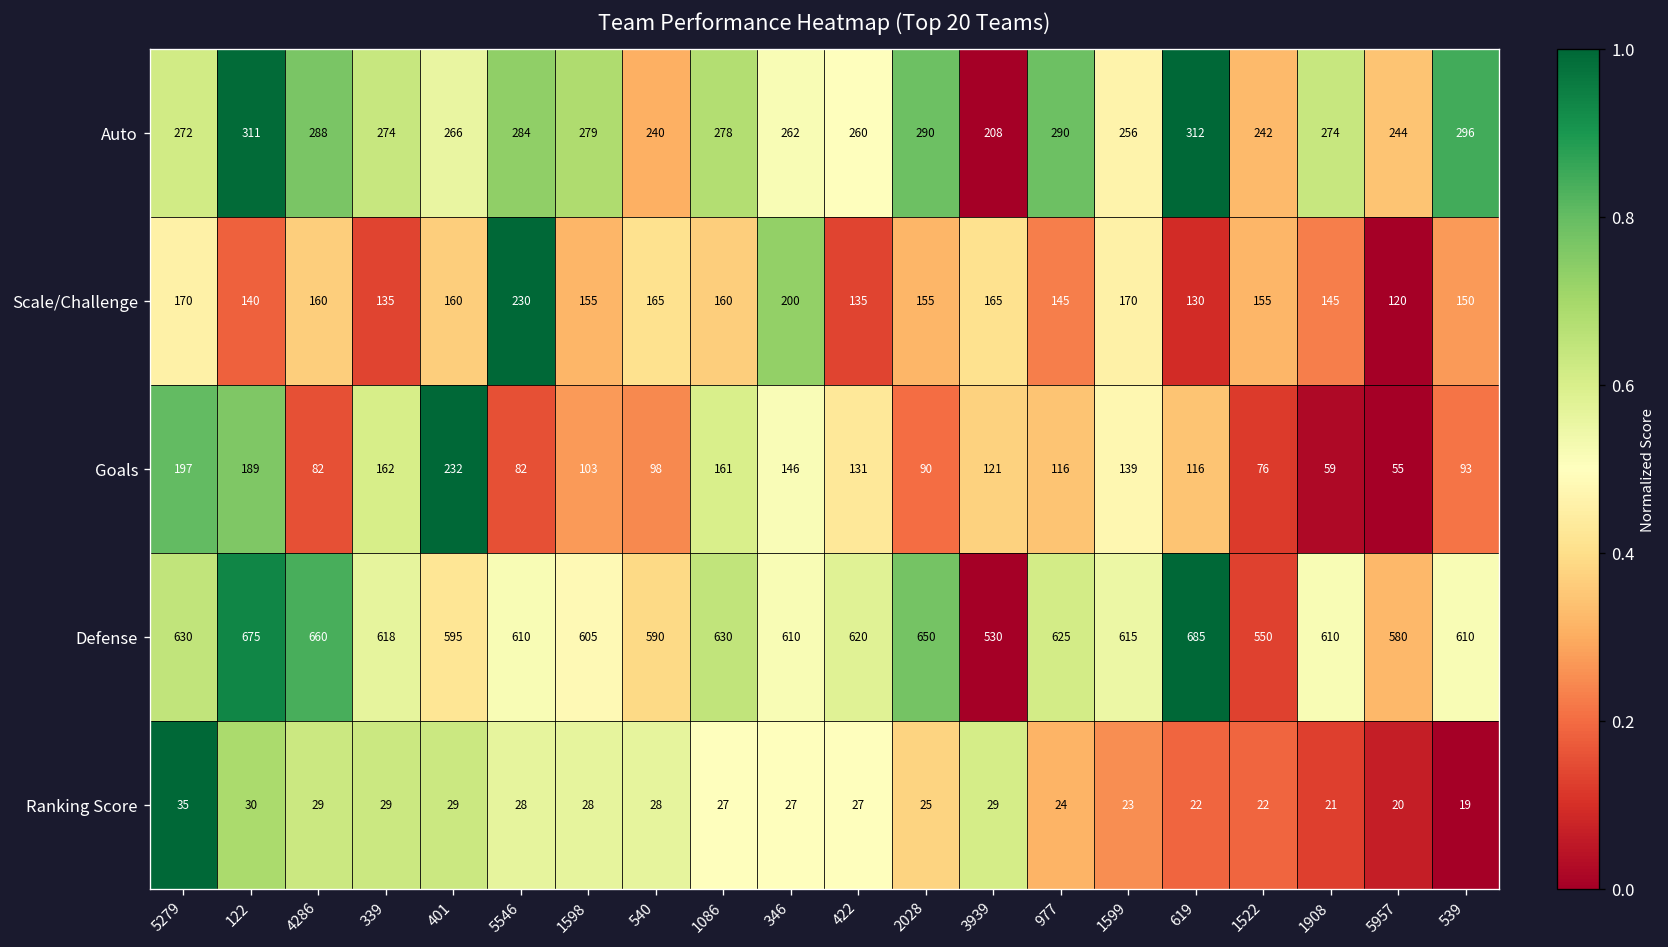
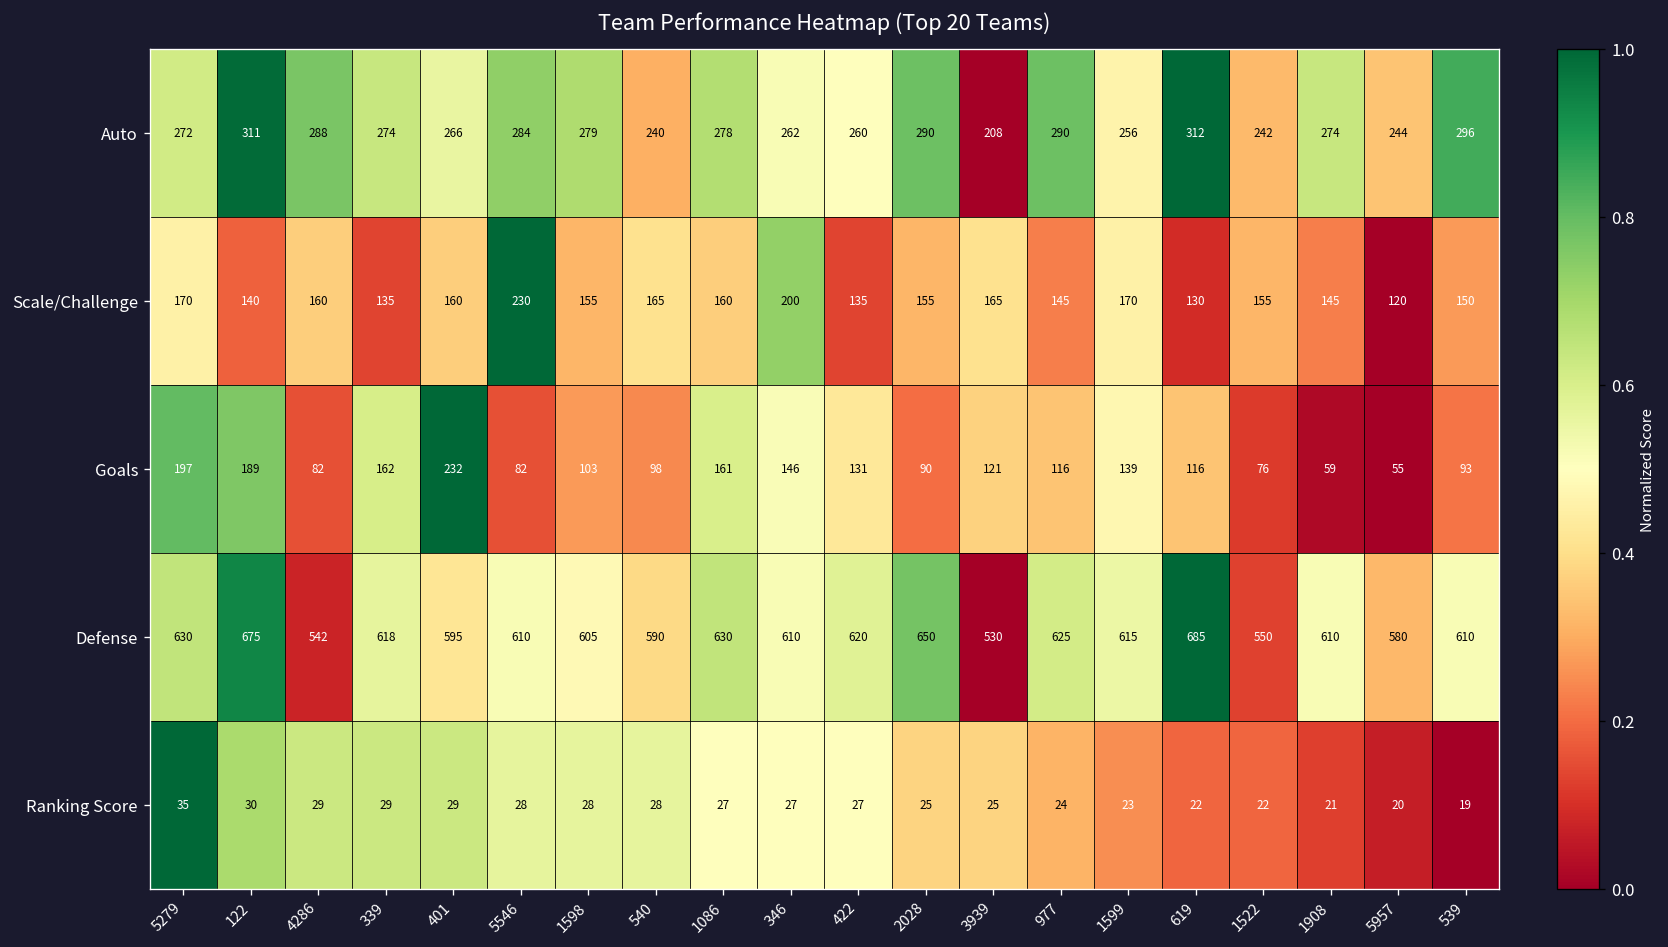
Defense, 4286: 660 -> 542
Ranking Score, 3939: 29 -> 25
